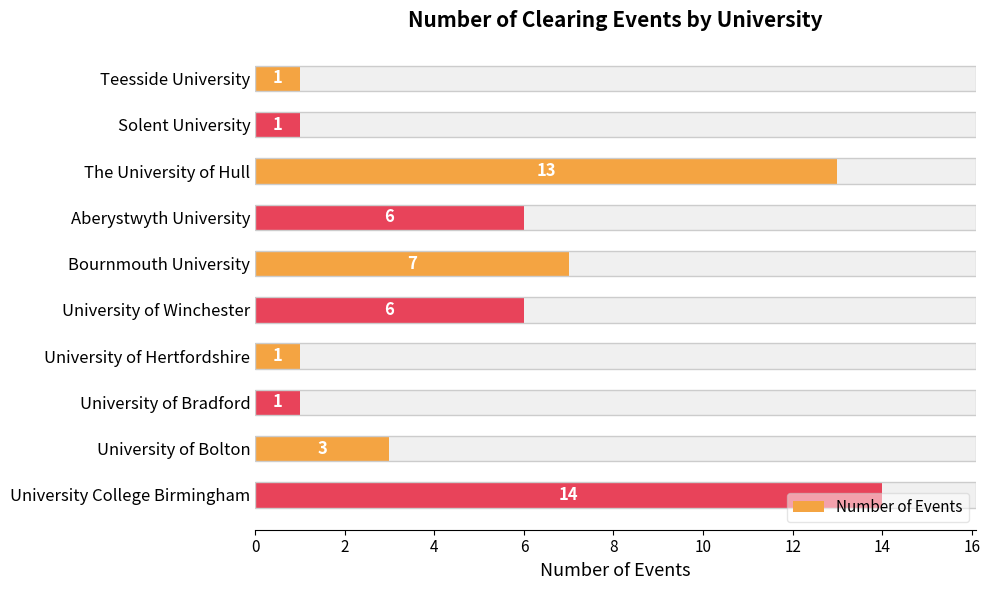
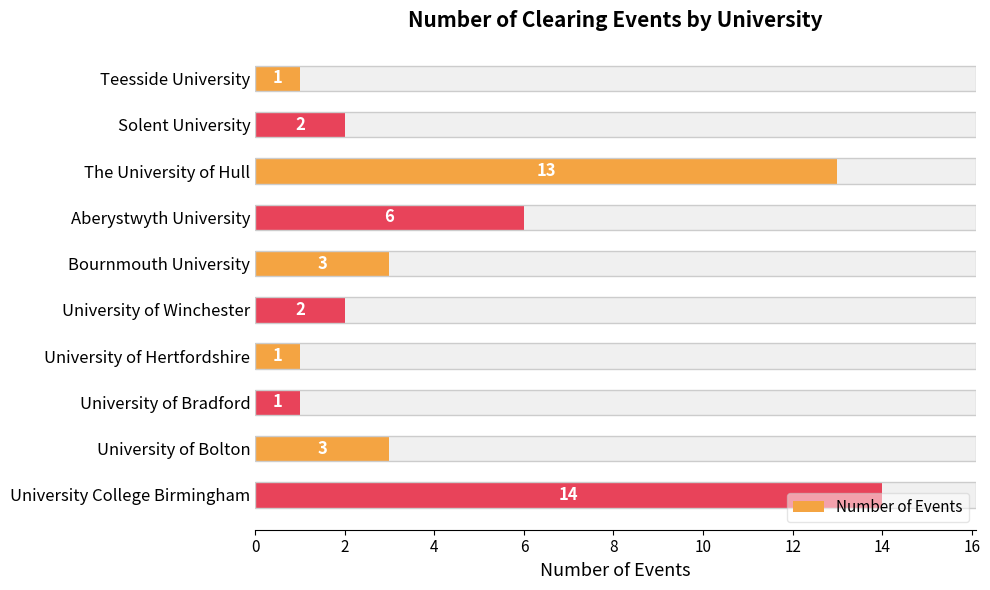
Number of Events, Solent University: 1 -> 2
Number of Events, Bournmouth University: 7 -> 3
Number of Events, University of Winchester: 6 -> 2
